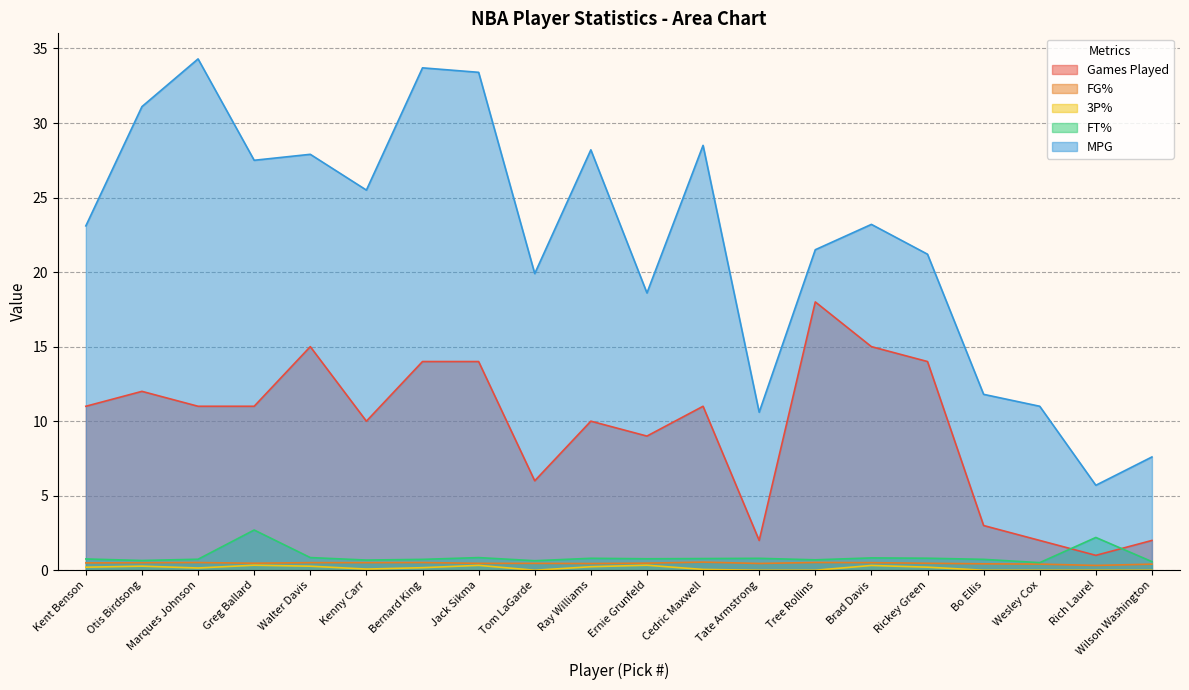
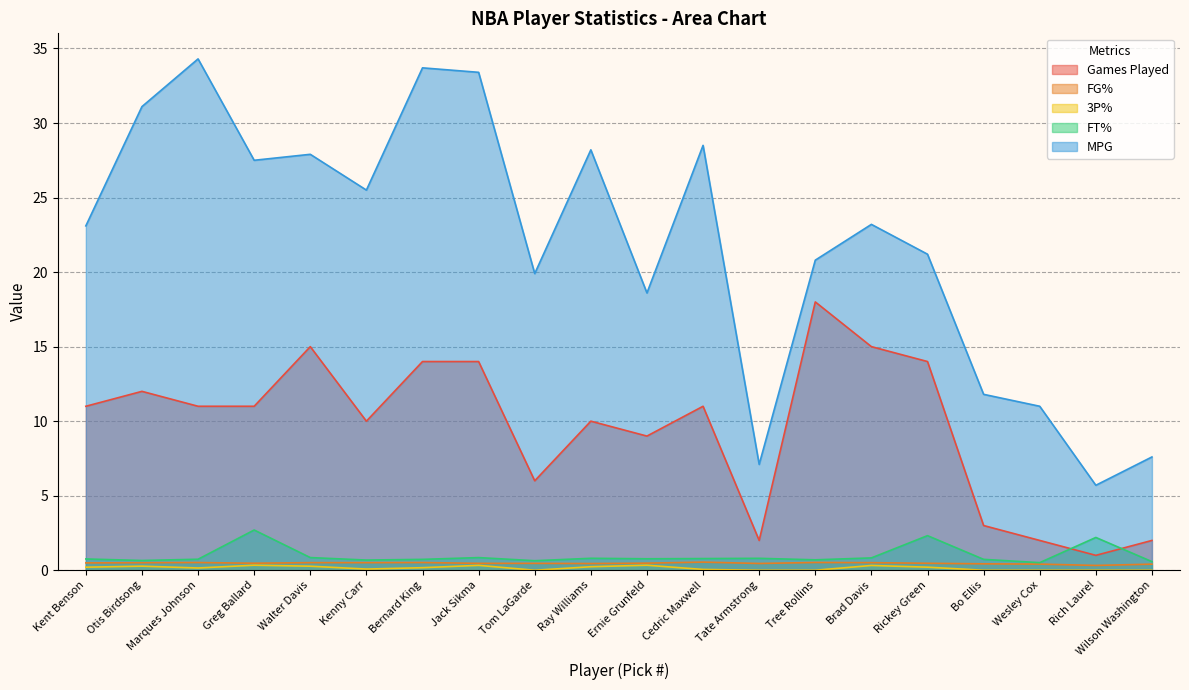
MPG, Tate Armstrong: 10.6 -> 7.1
MPG, Tree Rollins: 21.5 -> 20.8
FT%, Rickey Green: 0.8 -> 2.3
